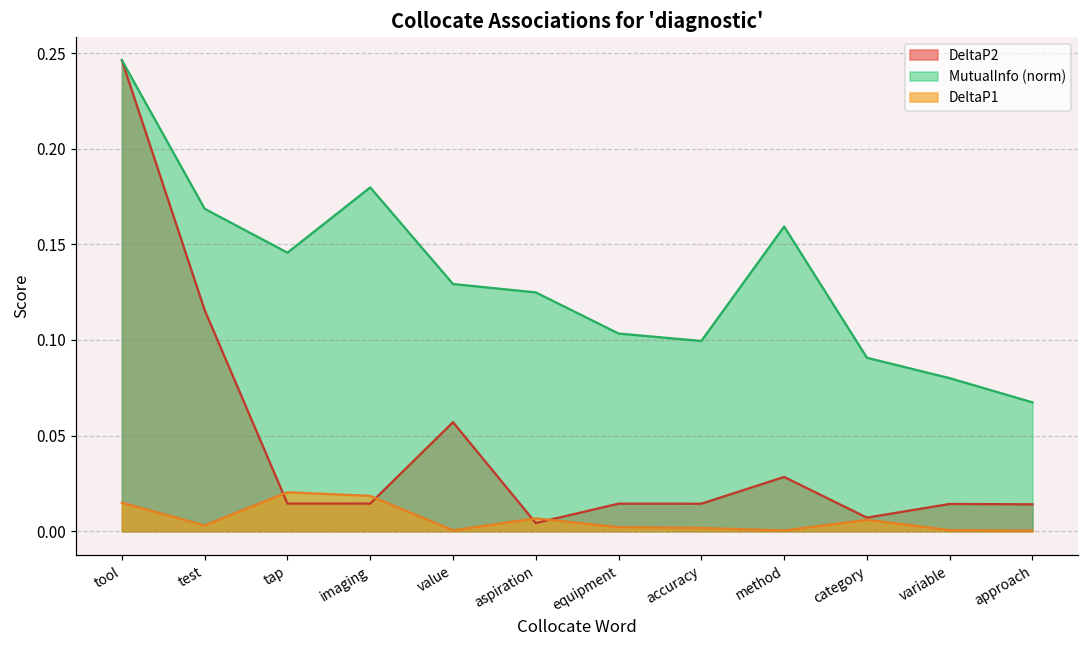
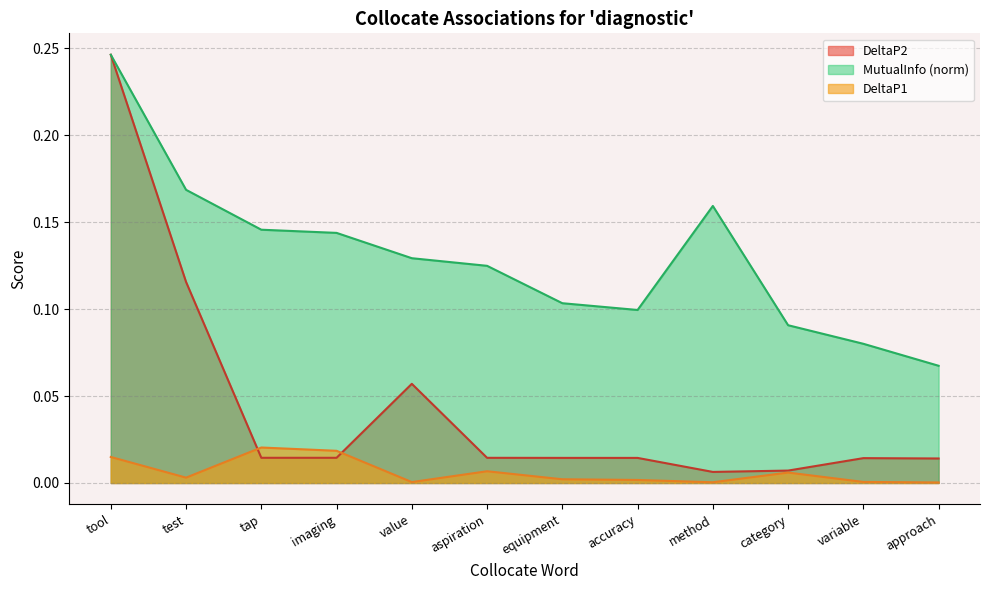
MutualInfo (norm), imaging: 0.180 -> 0.144
DeltaP2, aspiration: 0.004 -> 0.014
DeltaP2, method: 0.028 -> 0.006
